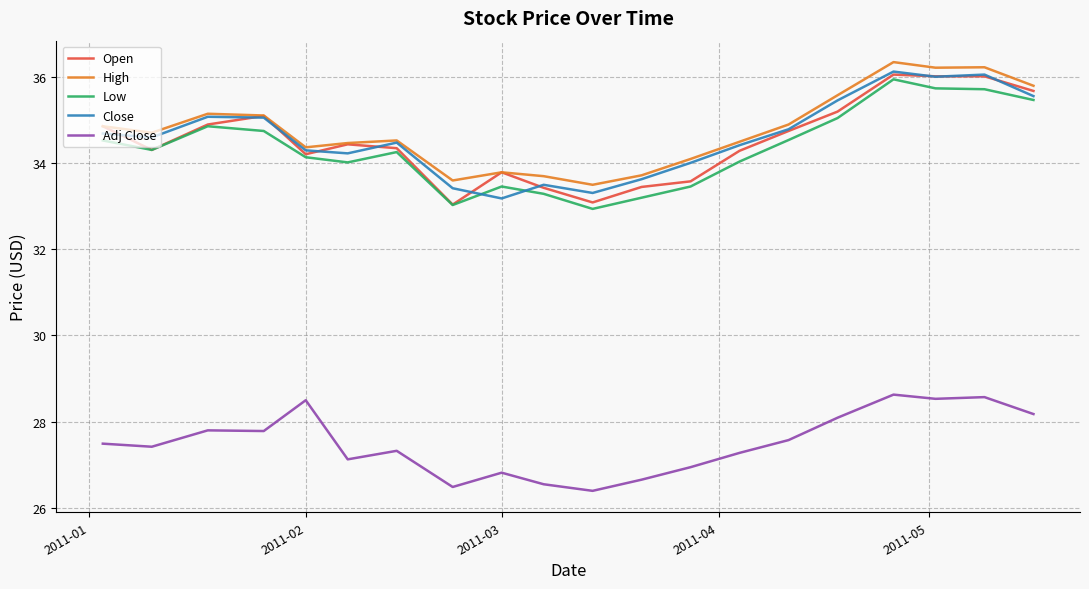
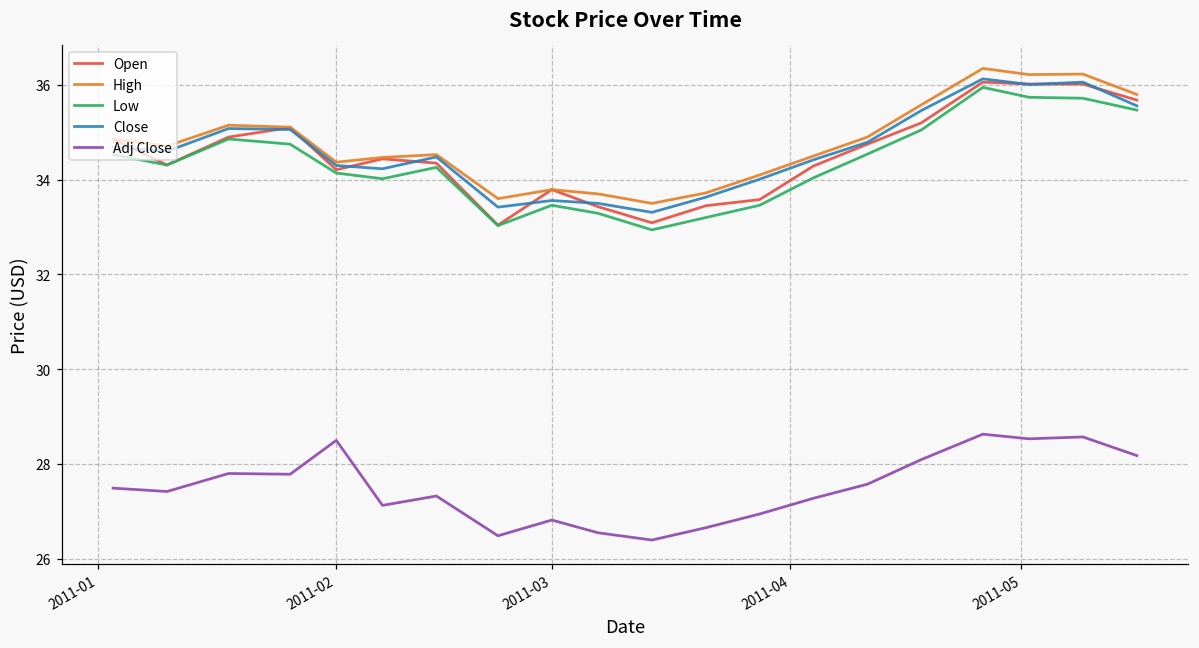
Close, 2011-03: 33.2 -> 33.6
